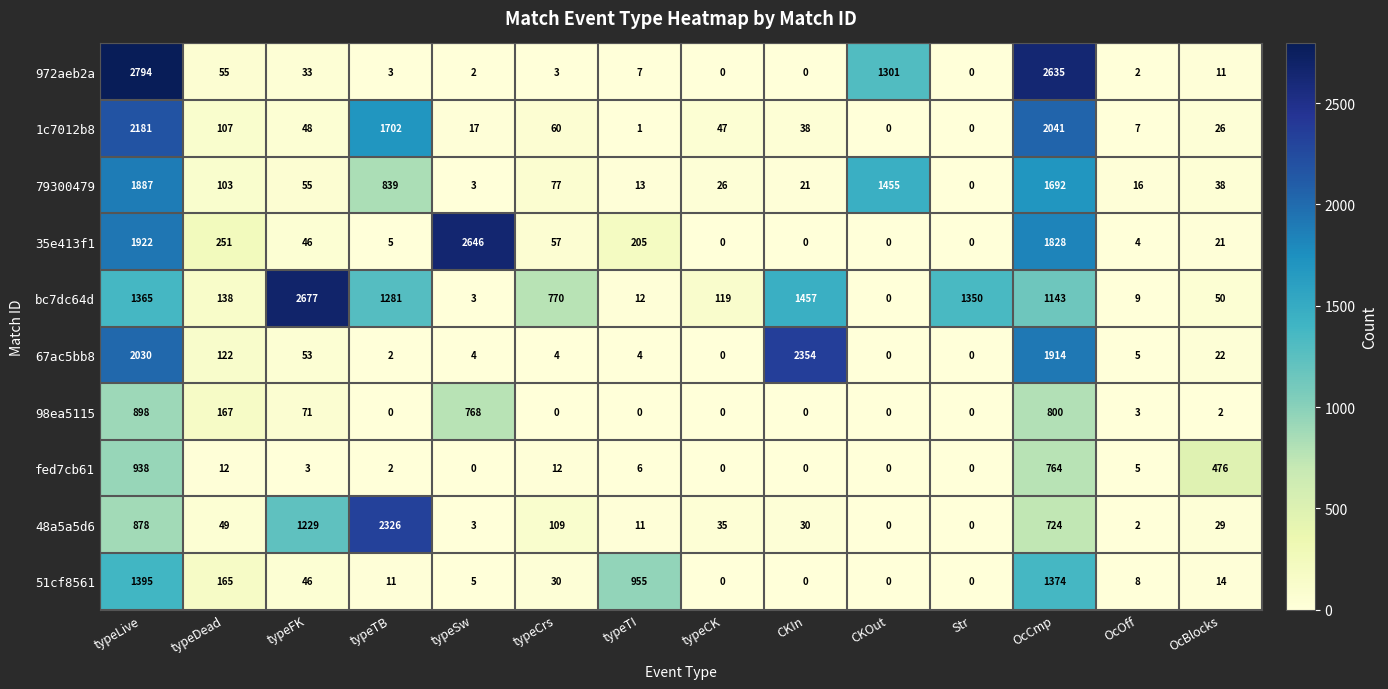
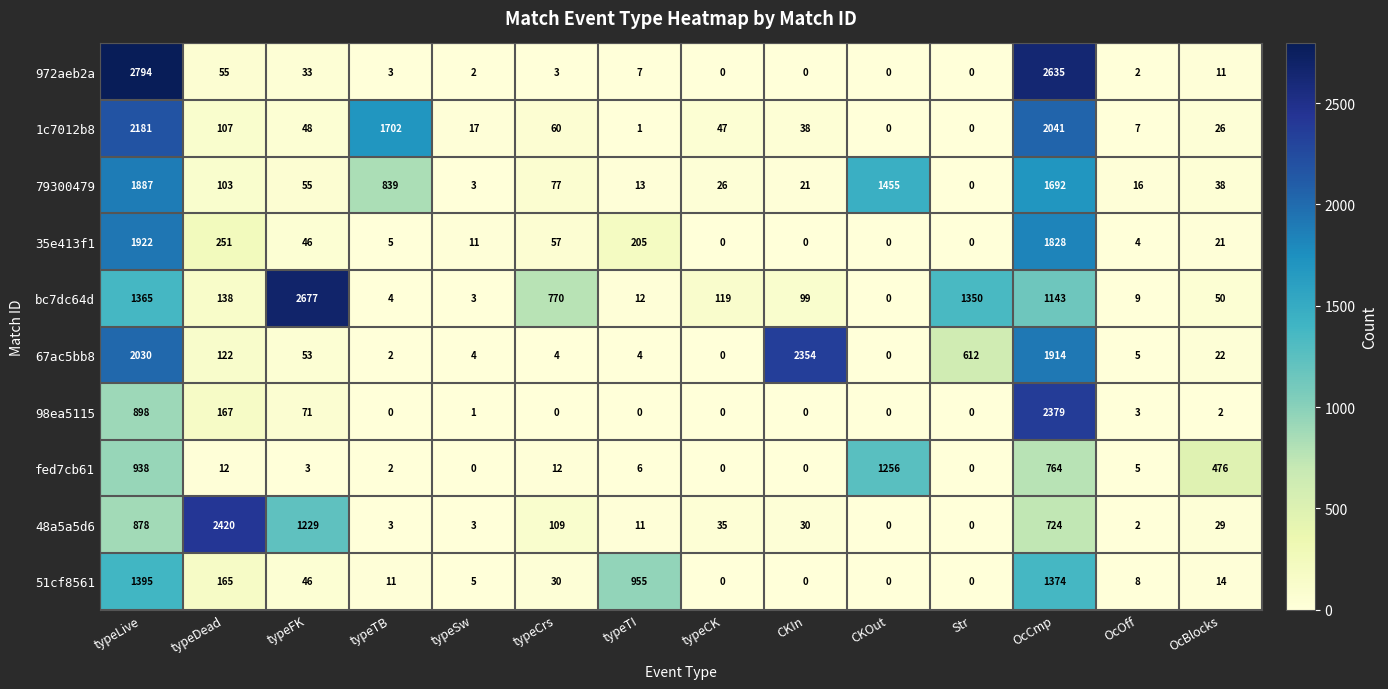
972aeb2a, CKOut: 1301 -> 0
35e413f1, typeSw: 2646 -> 11
bc7dc64d, typeTB: 1281 -> 4
bc7dc64d, CKIn: 1457 -> 99
67ac5bb8, Str: 0 -> 612
98ea5115, typeSw: 768 -> 1
98ea5115, OcCmp: 800 -> 2379
fed7cb61, CKOut: 0 -> 1256
48a5a5d6, typeDead: 49 -> 2420
48a5a5d6, typeTB: 2326 -> 3
